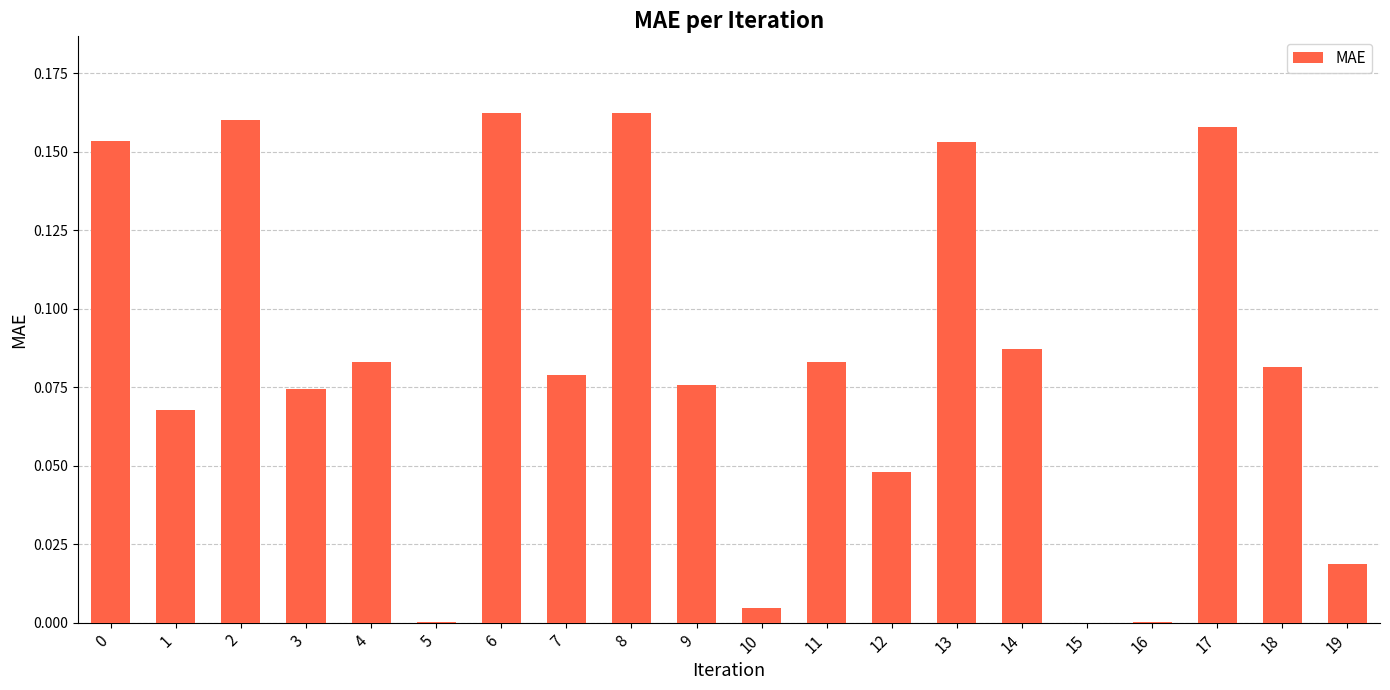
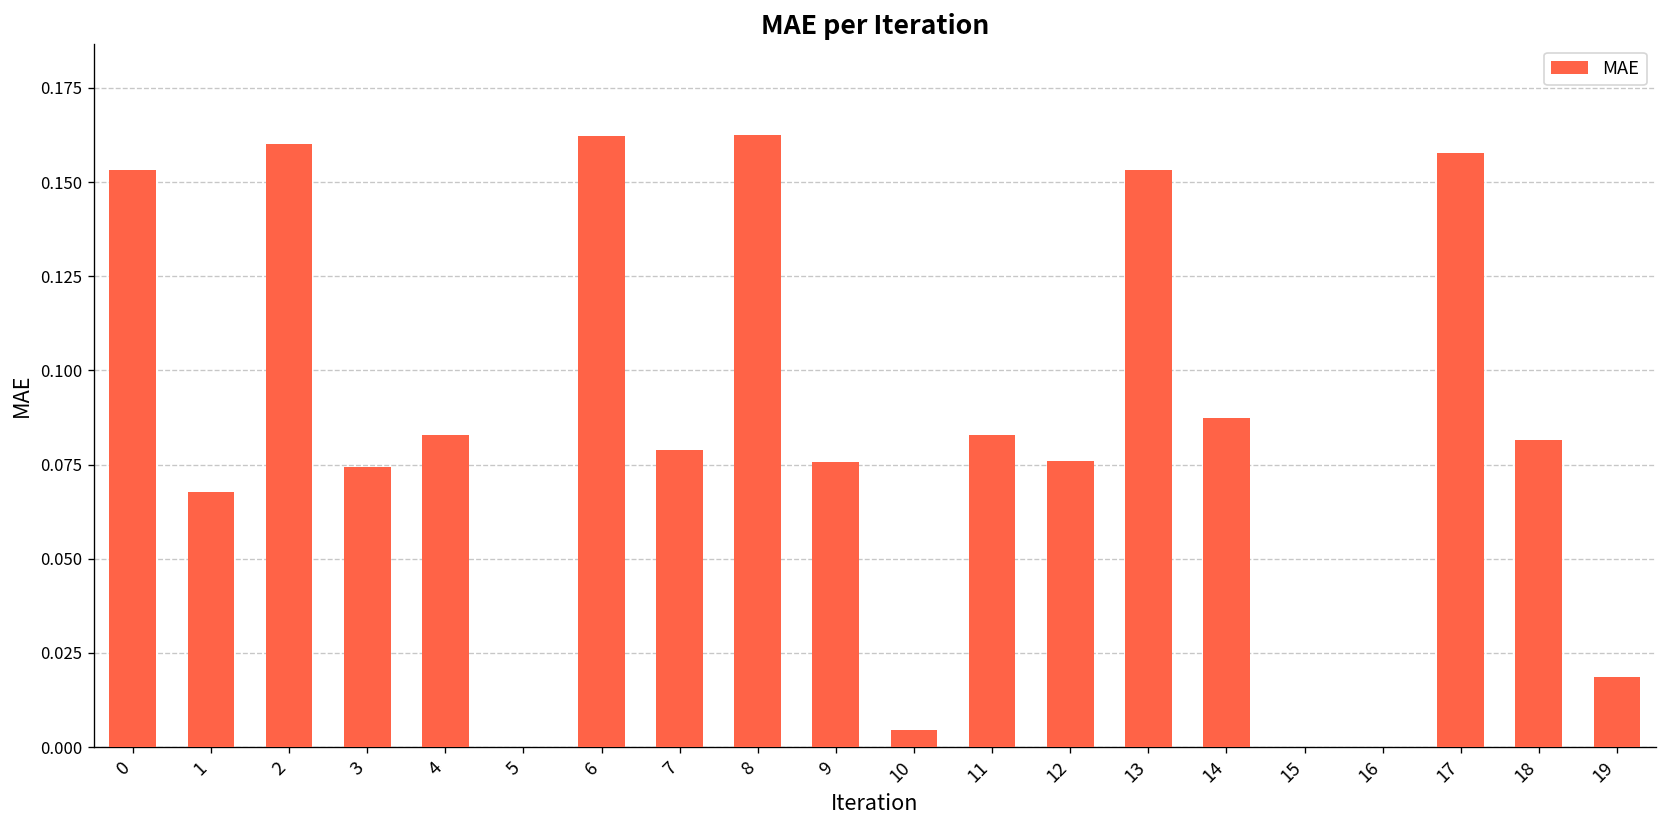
12: 0.048 -> 0.076
